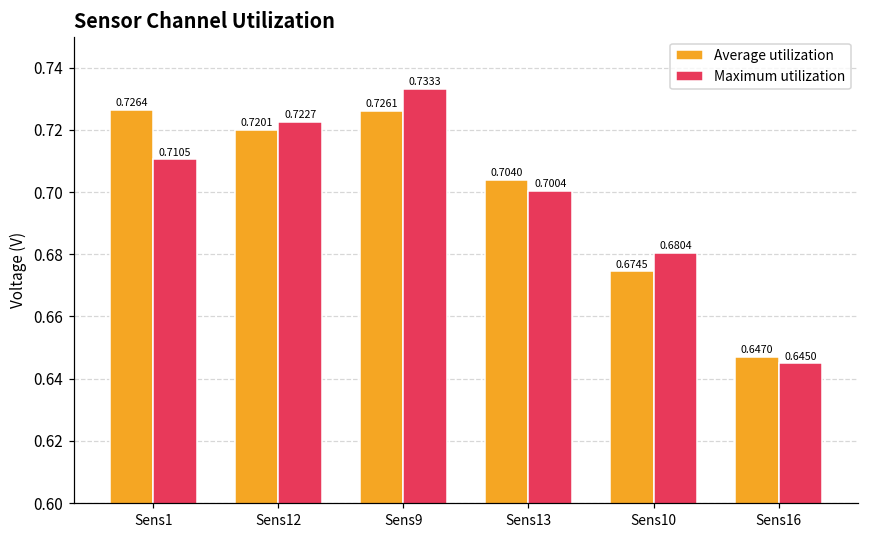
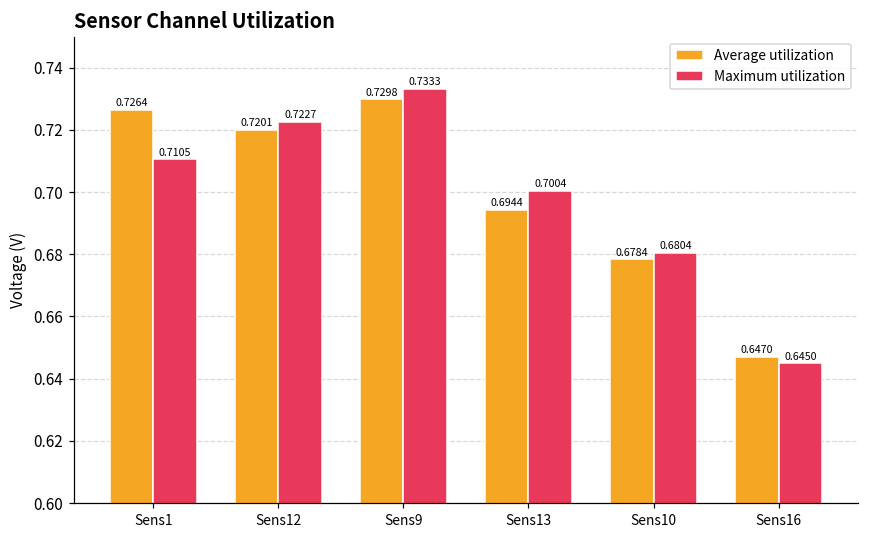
Average utilization, Sens9: 0.7261 -> 0.7298
Average utilization, Sens13: 0.7040 -> 0.6944
Average utilization, Sens10: 0.6745 -> 0.6784
